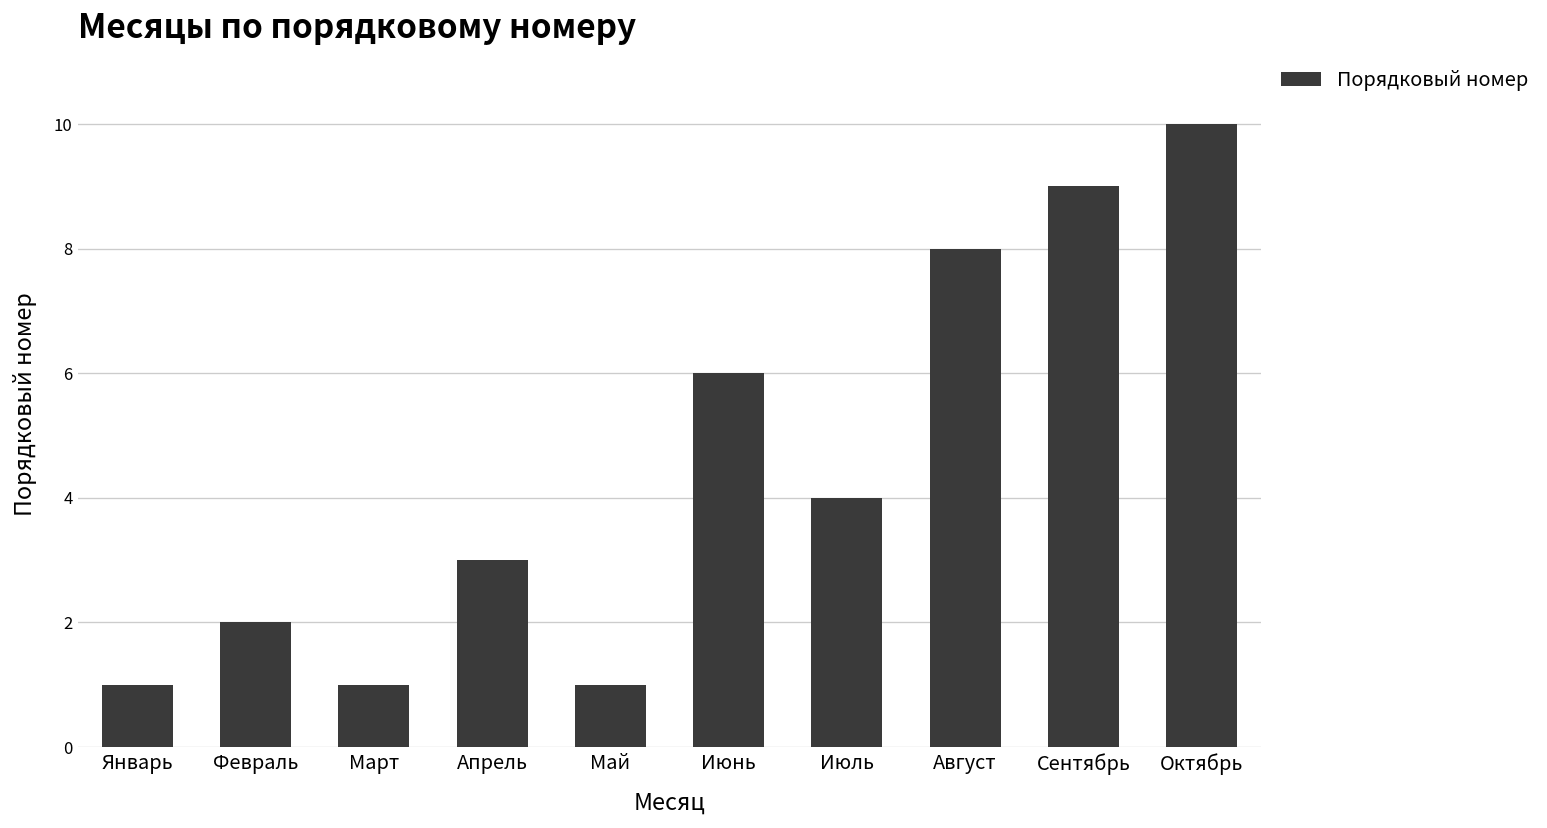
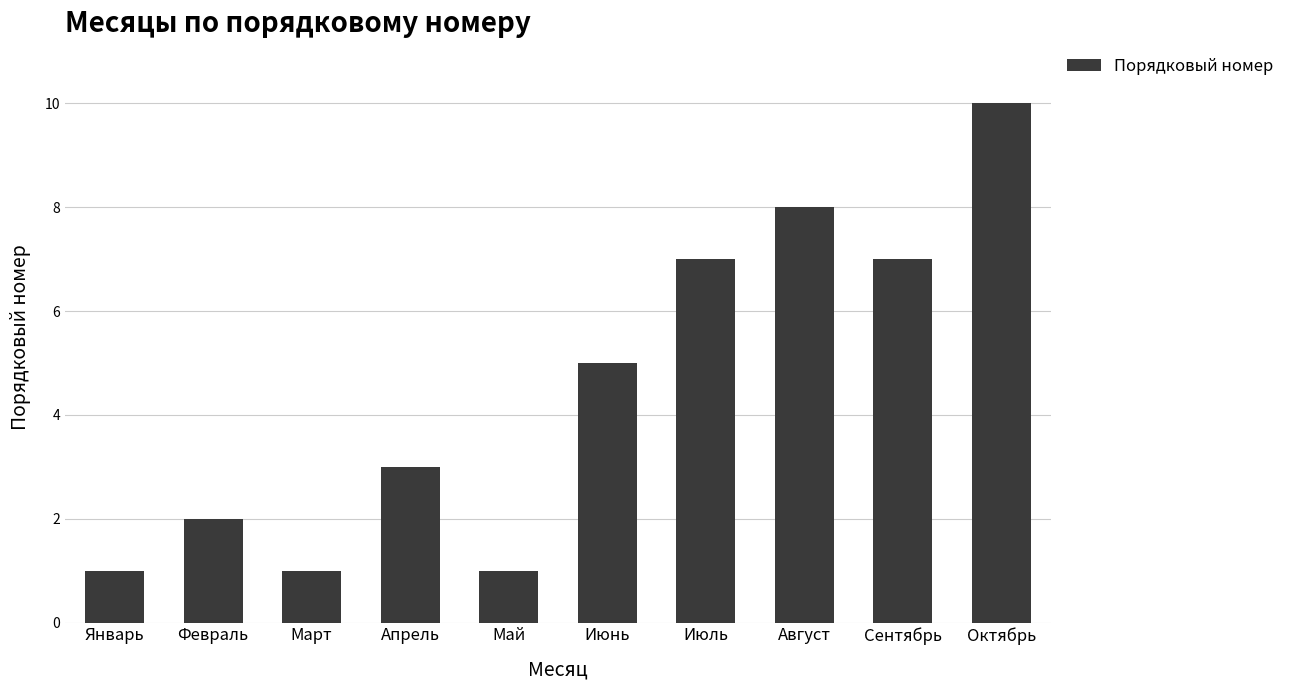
Июнь: 6 -> 5
Июль: 4 -> 7
Сентябрь: 9 -> 7
